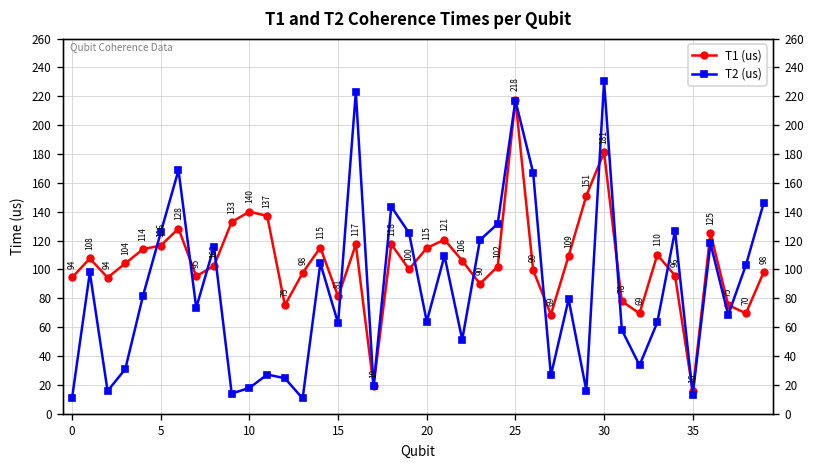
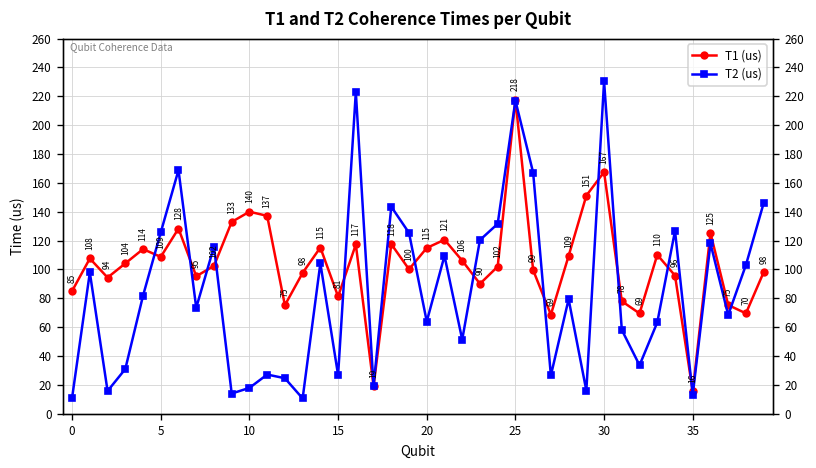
T1 (us), 0: 94 -> 85
T1 (us), 5: 116 -> 109
T2 (us), 15: 63 -> 27
T1 (us), 30: 181 -> 167
